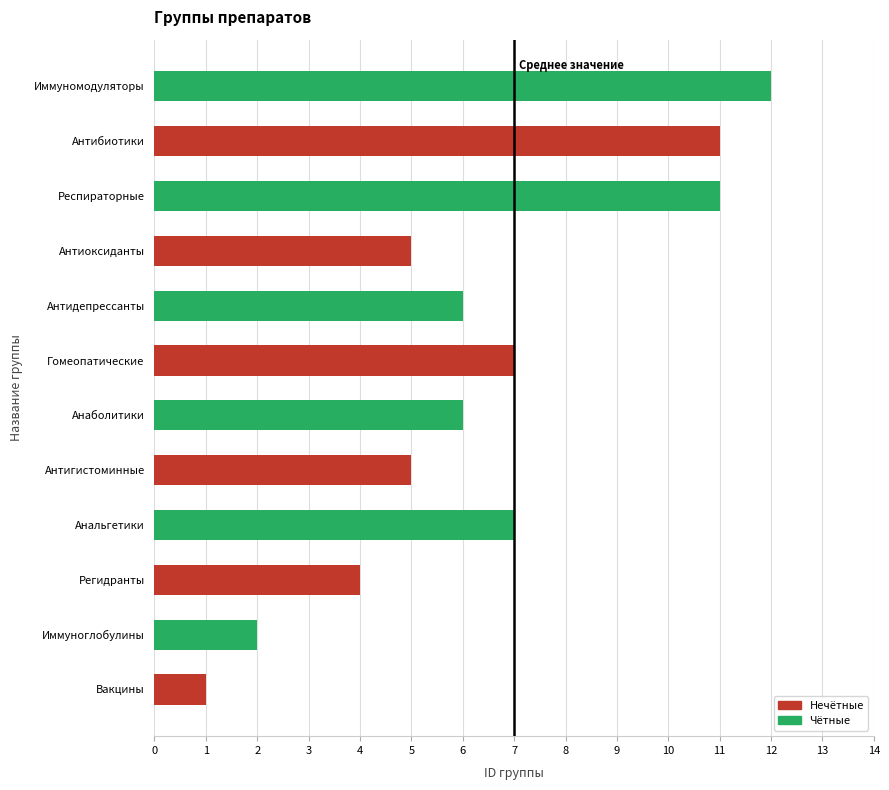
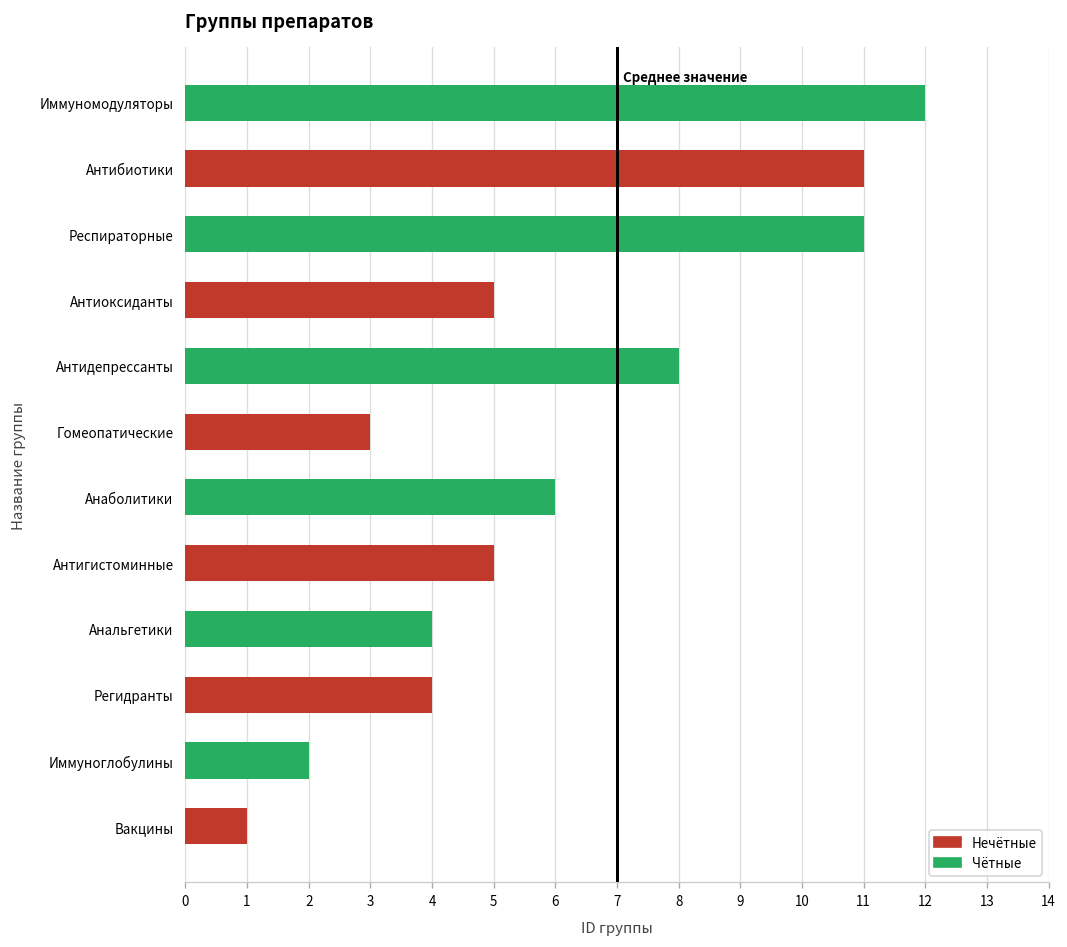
Антидепрессанты: 6 -> 8
Гомеопатические: 7 -> 3
Анальгетики: 7 -> 4
